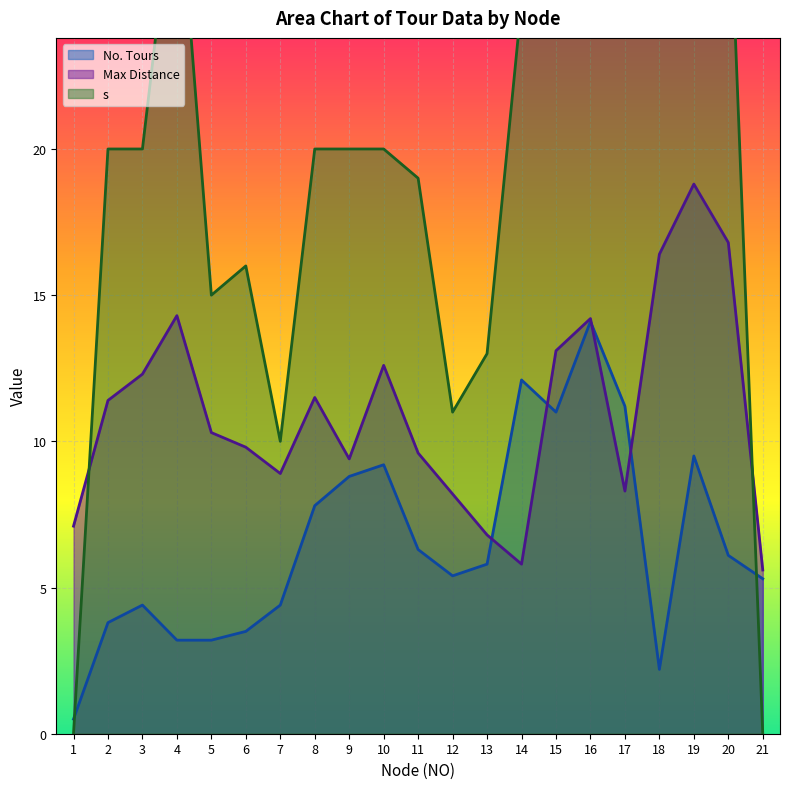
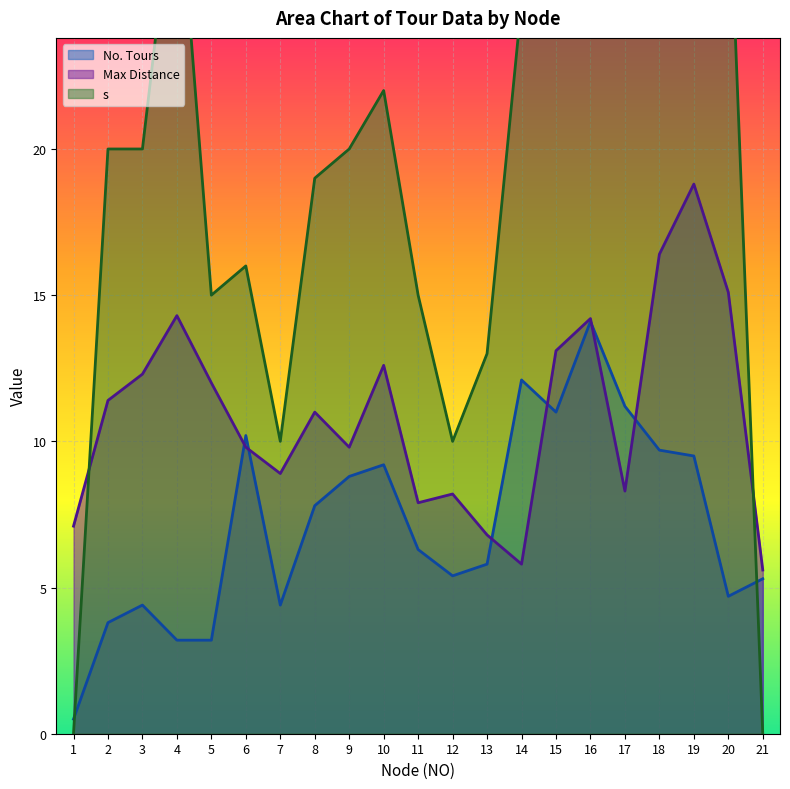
Max Distance, 5: 10.3 -> 12.0
No. Tours, 6: 3.5 -> 10.2
Max Distance, 8: 11.5 -> 11.0
s, 8: 20 -> 19
Max Distance, 9: 9.4 -> 9.8
s, 10: 20 -> 22
Max Distance, 11: 9.6 -> 7.9
s, 11: 19 -> 15
s, 12: 11 -> 10
No. Tours, 18: 2.2 -> 9.7
No. Tours, 20: 6.1 -> 4.7
Max Distance, 20: 16.8 -> 15.1
